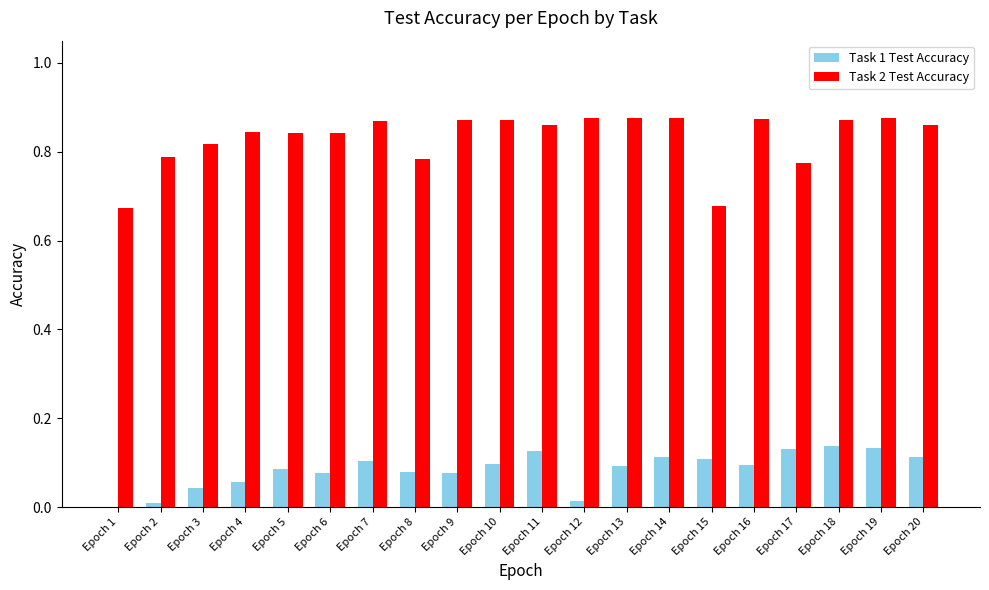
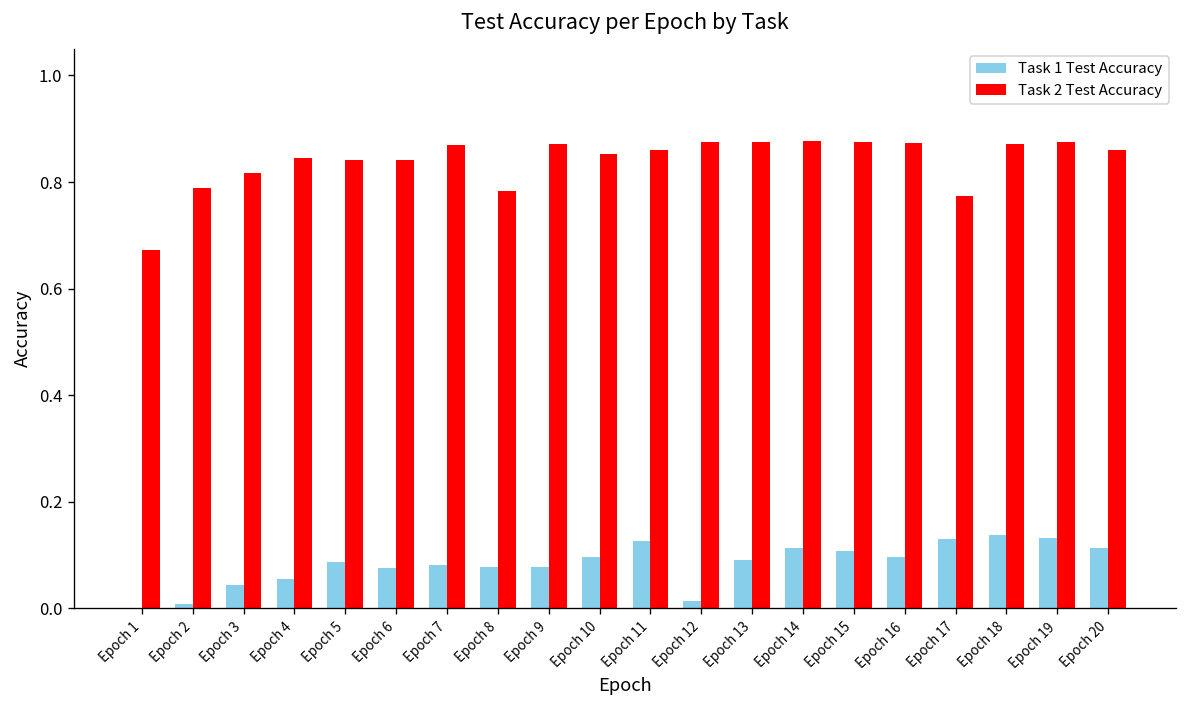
Task 1 Test Accuracy, Epoch 7: 0.10 -> 0.08
Task 2 Test Accuracy, Epoch 10: 0.87 -> 0.85
Task 2 Test Accuracy, Epoch 15: 0.68 -> 0.87
